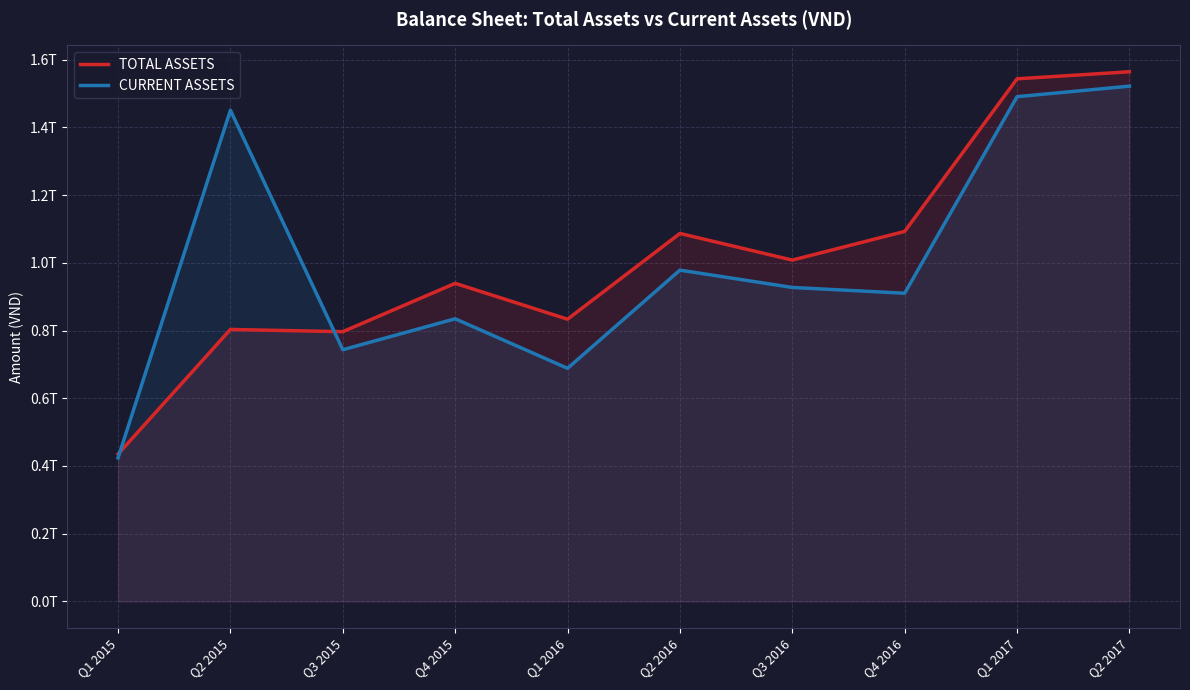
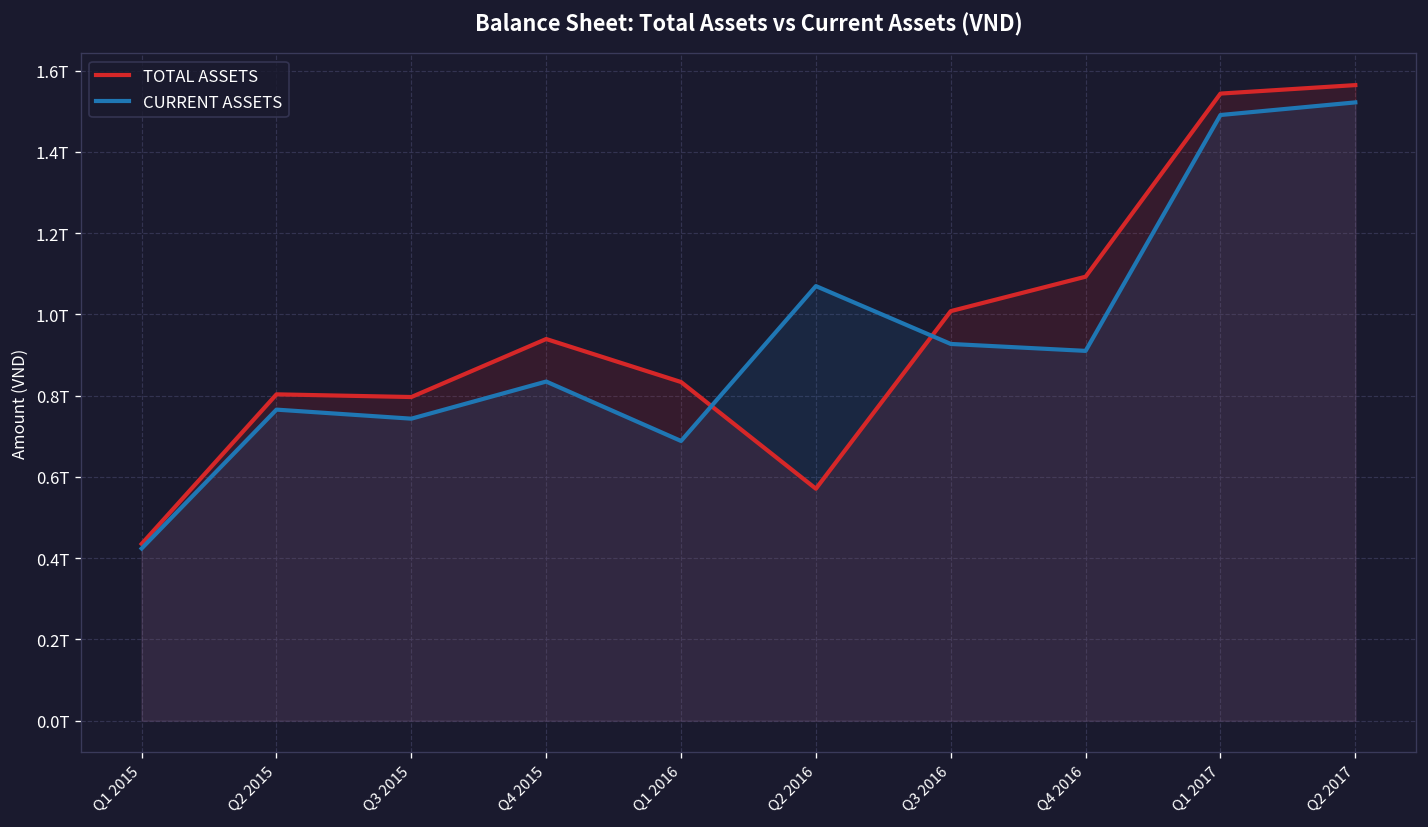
CURRENT ASSETS, Q2 2015: 1.45T -> 0.77T
TOTAL ASSETS, Q2 2016: 1.09T -> 0.57T
CURRENT ASSETS, Q2 2016: 0.98T -> 1.07T
